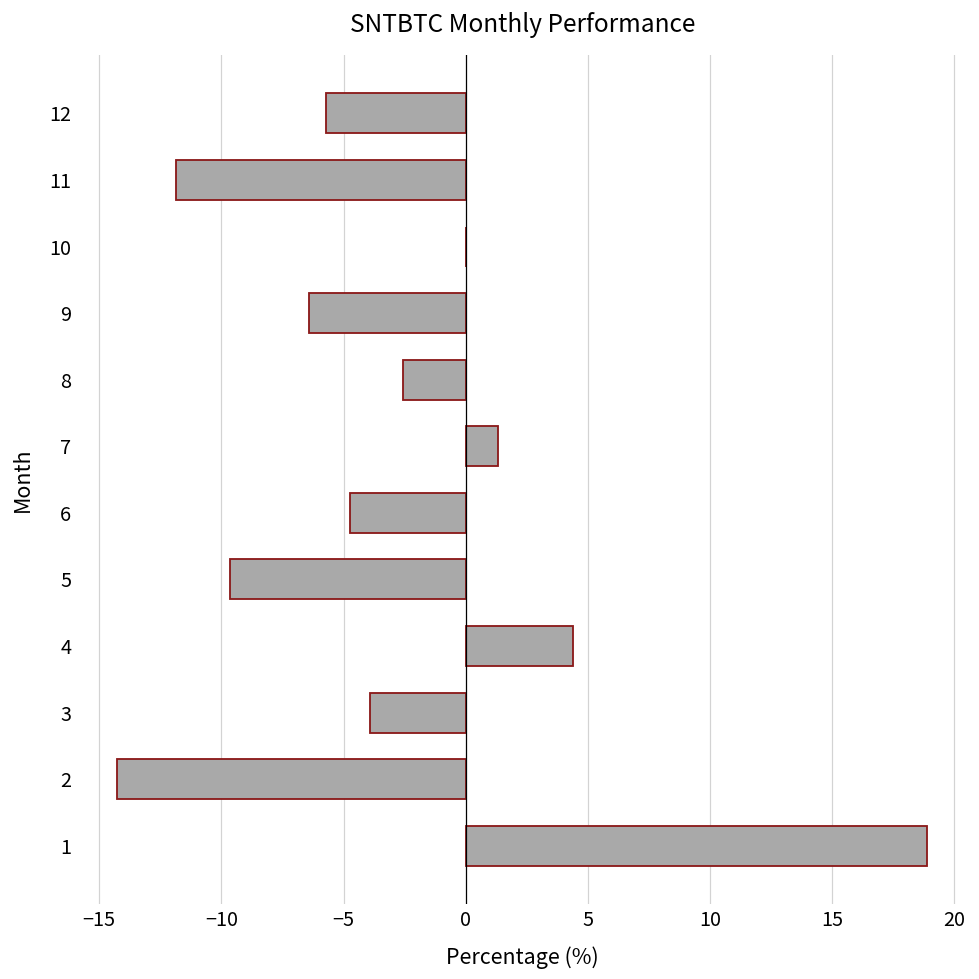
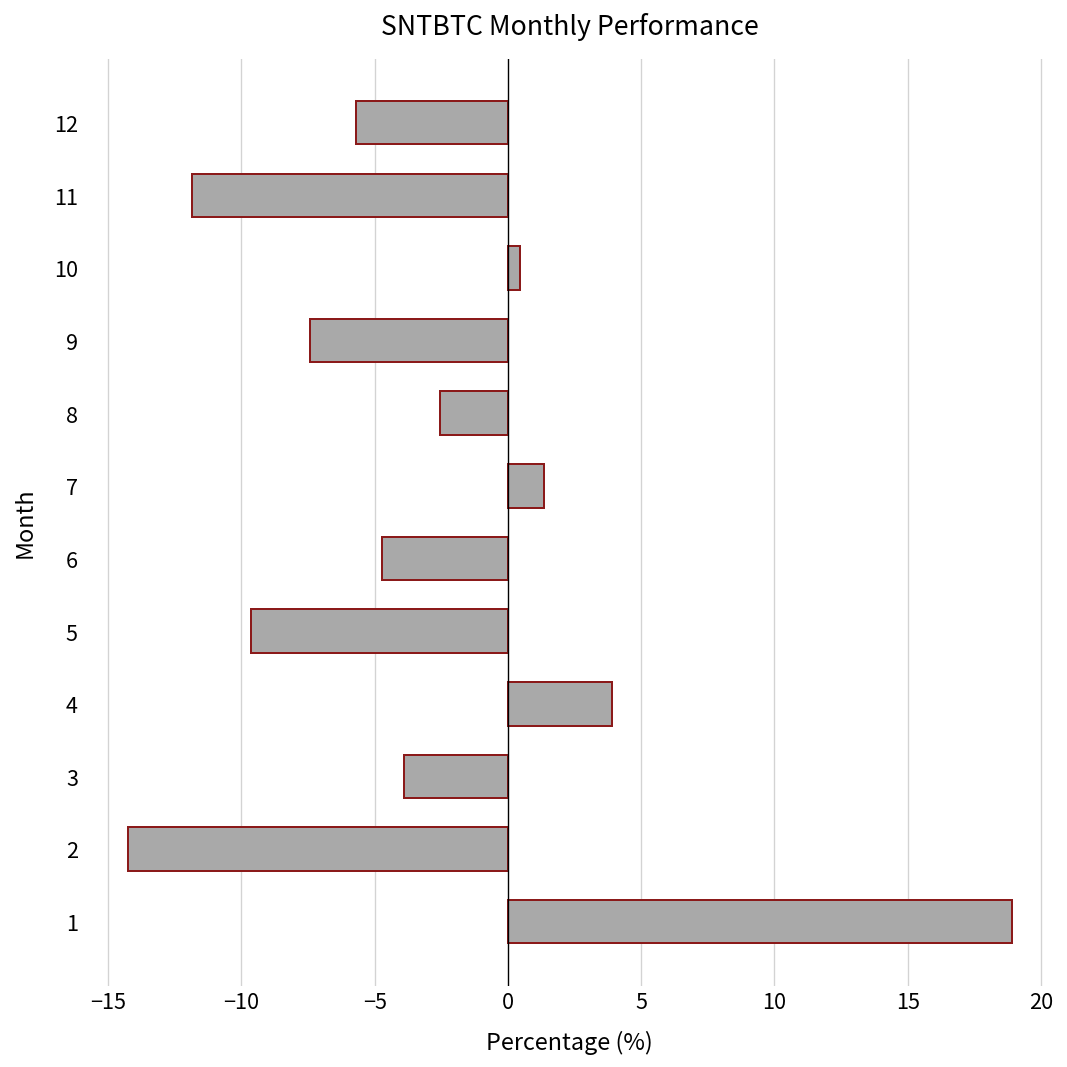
10: 0.0 -> 0.4
9: -6.4 -> -7.4
4: 4.4 -> 3.9
